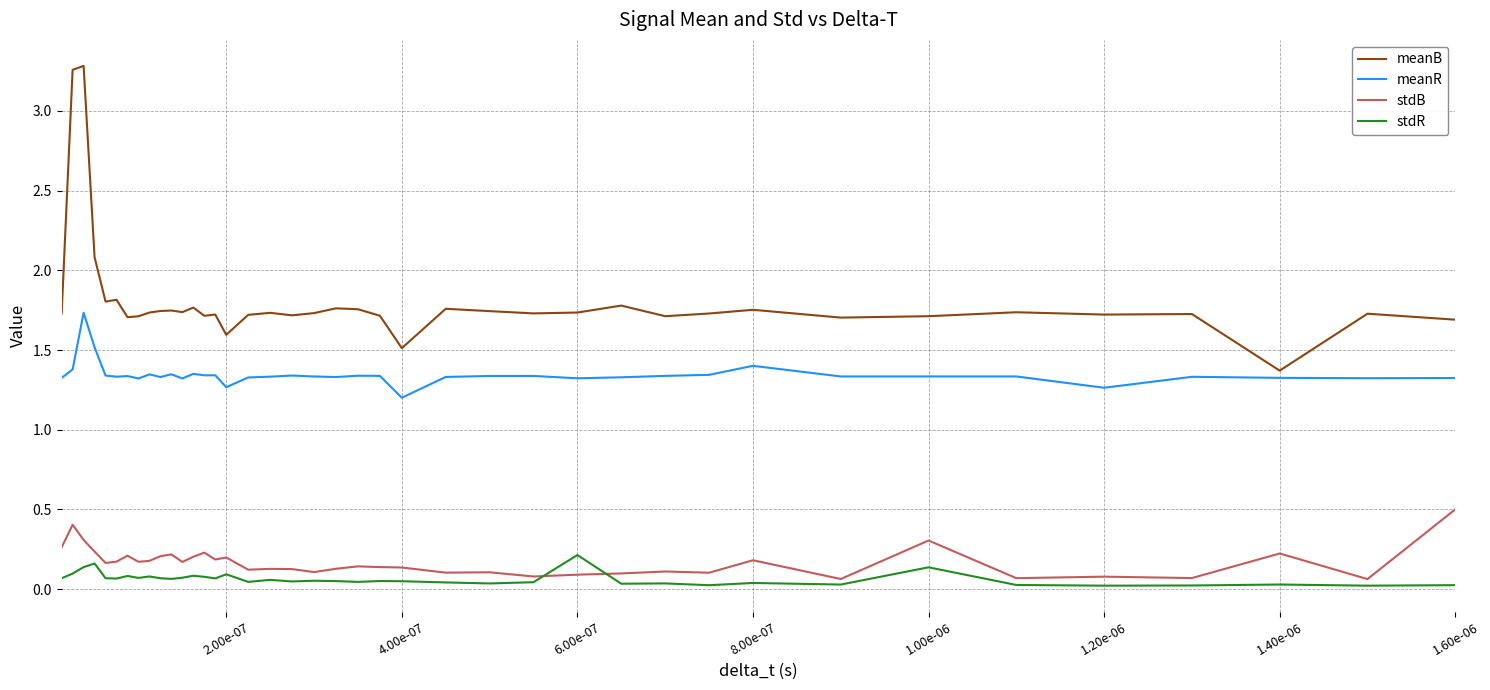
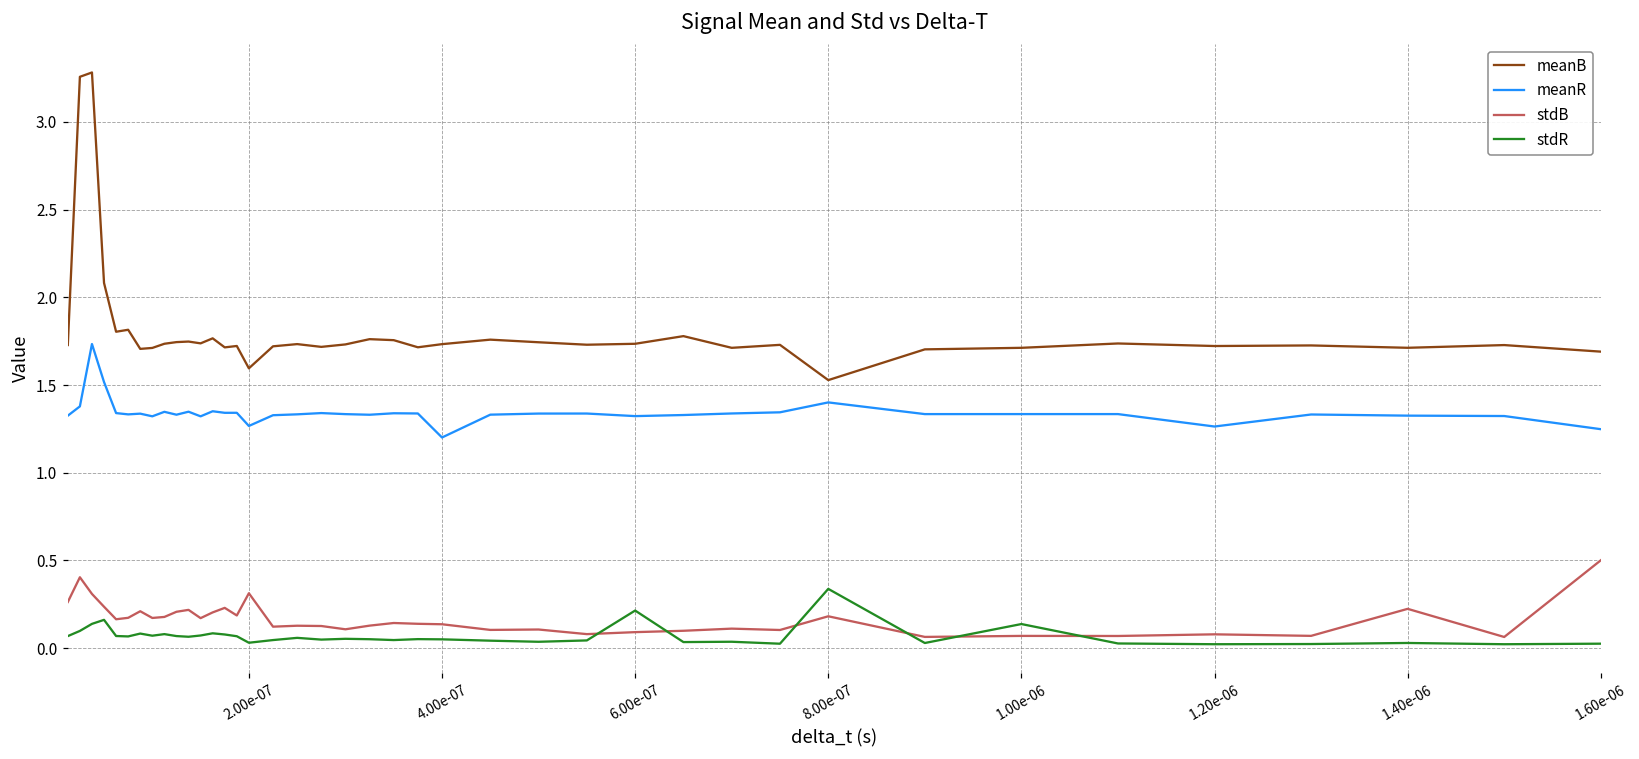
stdB, 2.00e-07: 0.20 -> 0.31
stdR, 2.00e-07: 0.09 -> 0.03
meanB, 4.00e-07: 1.51 -> 1.73
meanB, 8.00e-07: 1.75 -> 1.53
stdR, 8.00e-07: 0.04 -> 0.34
stdB, 1.00e-06: 0.31 -> 0.07
meanB, 1.40e-06: 1.37 -> 1.71
meanR, 1.60e-06: 1.32 -> 1.25
